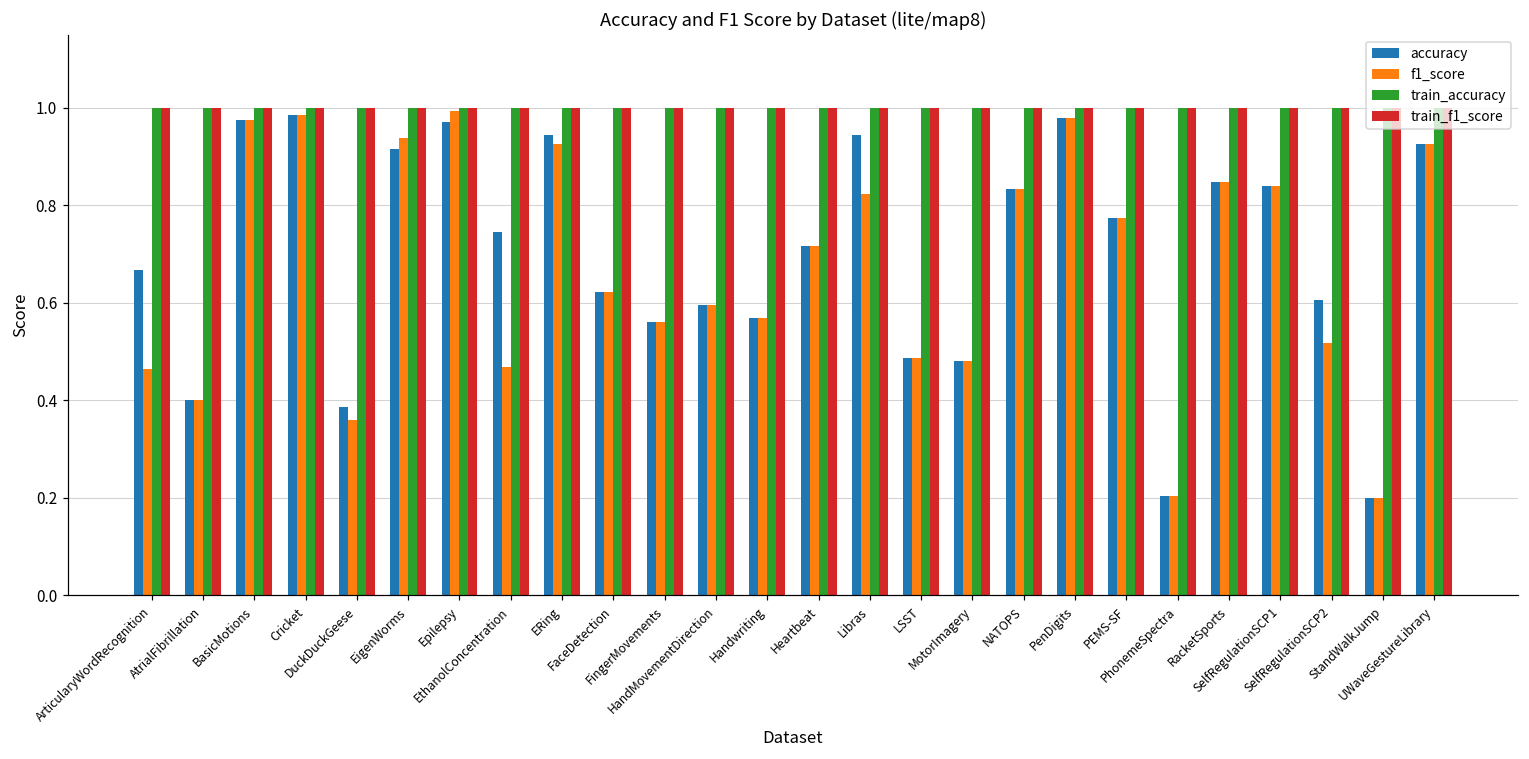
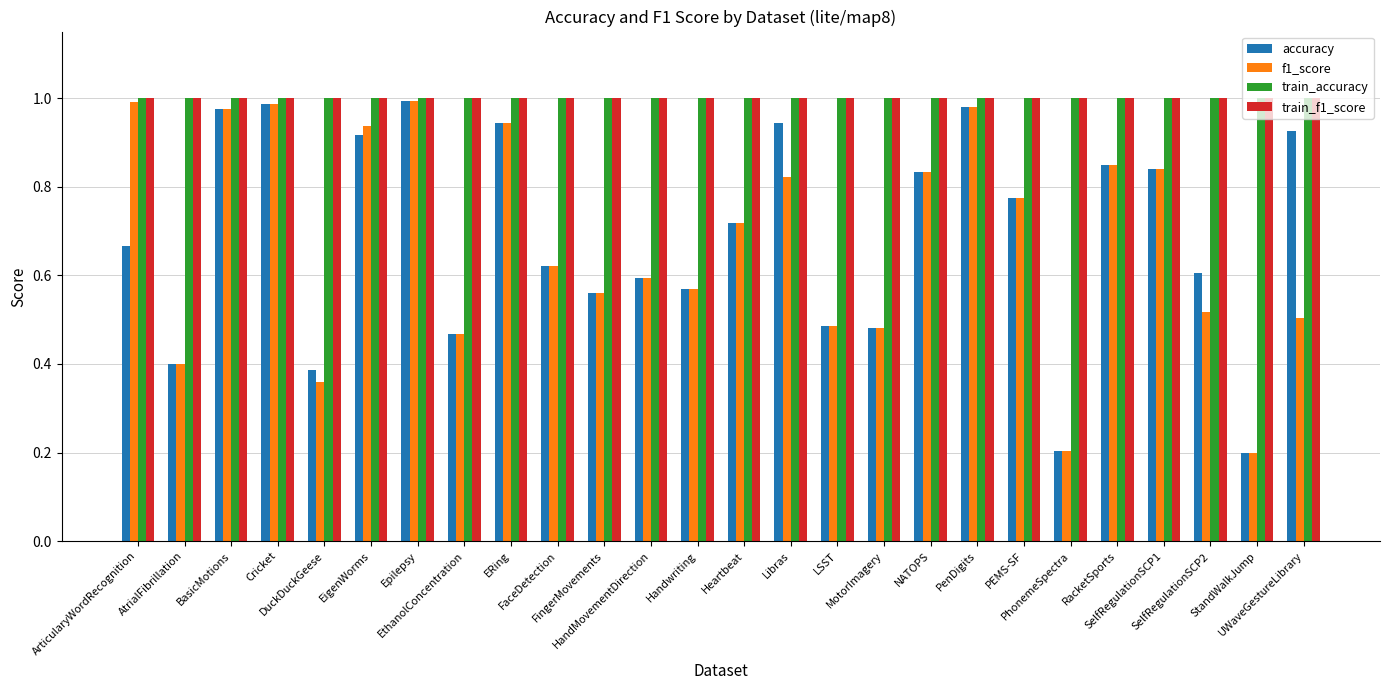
f1_score, ArticularyWordRecognition: 0.47 -> 0.99
accuracy, Epilepsy: 0.97 -> 0.99
accuracy, EthanolConcentration: 0.75 -> 0.47
f1_score, ERing: 0.93 -> 0.94
f1_score, UWaveGestureLibrary: 0.92 -> 0.50
